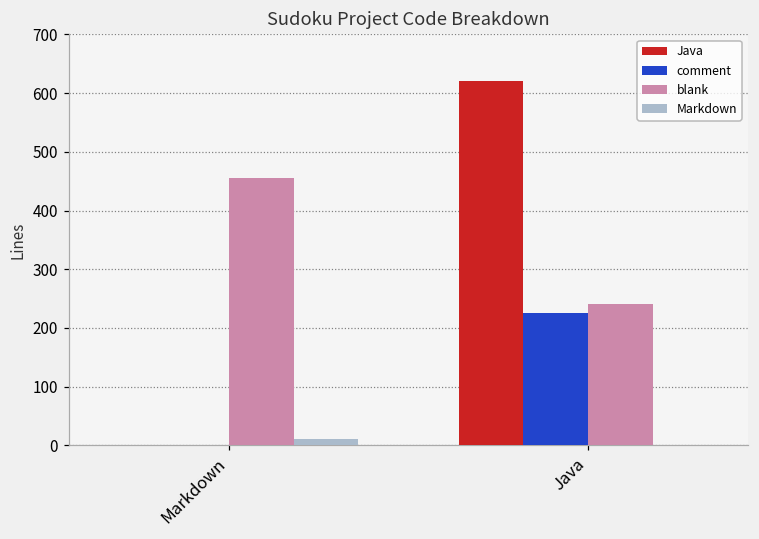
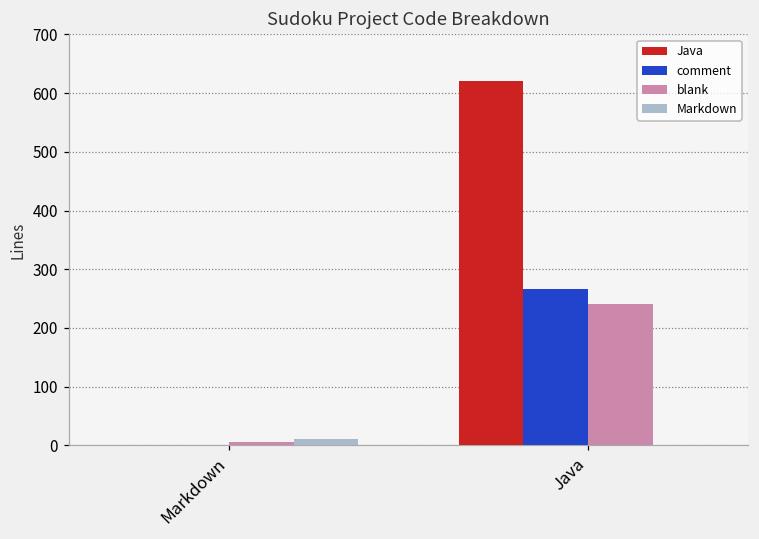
blank, Markdown: 460 -> 10
comment, Java: 230 -> 270
